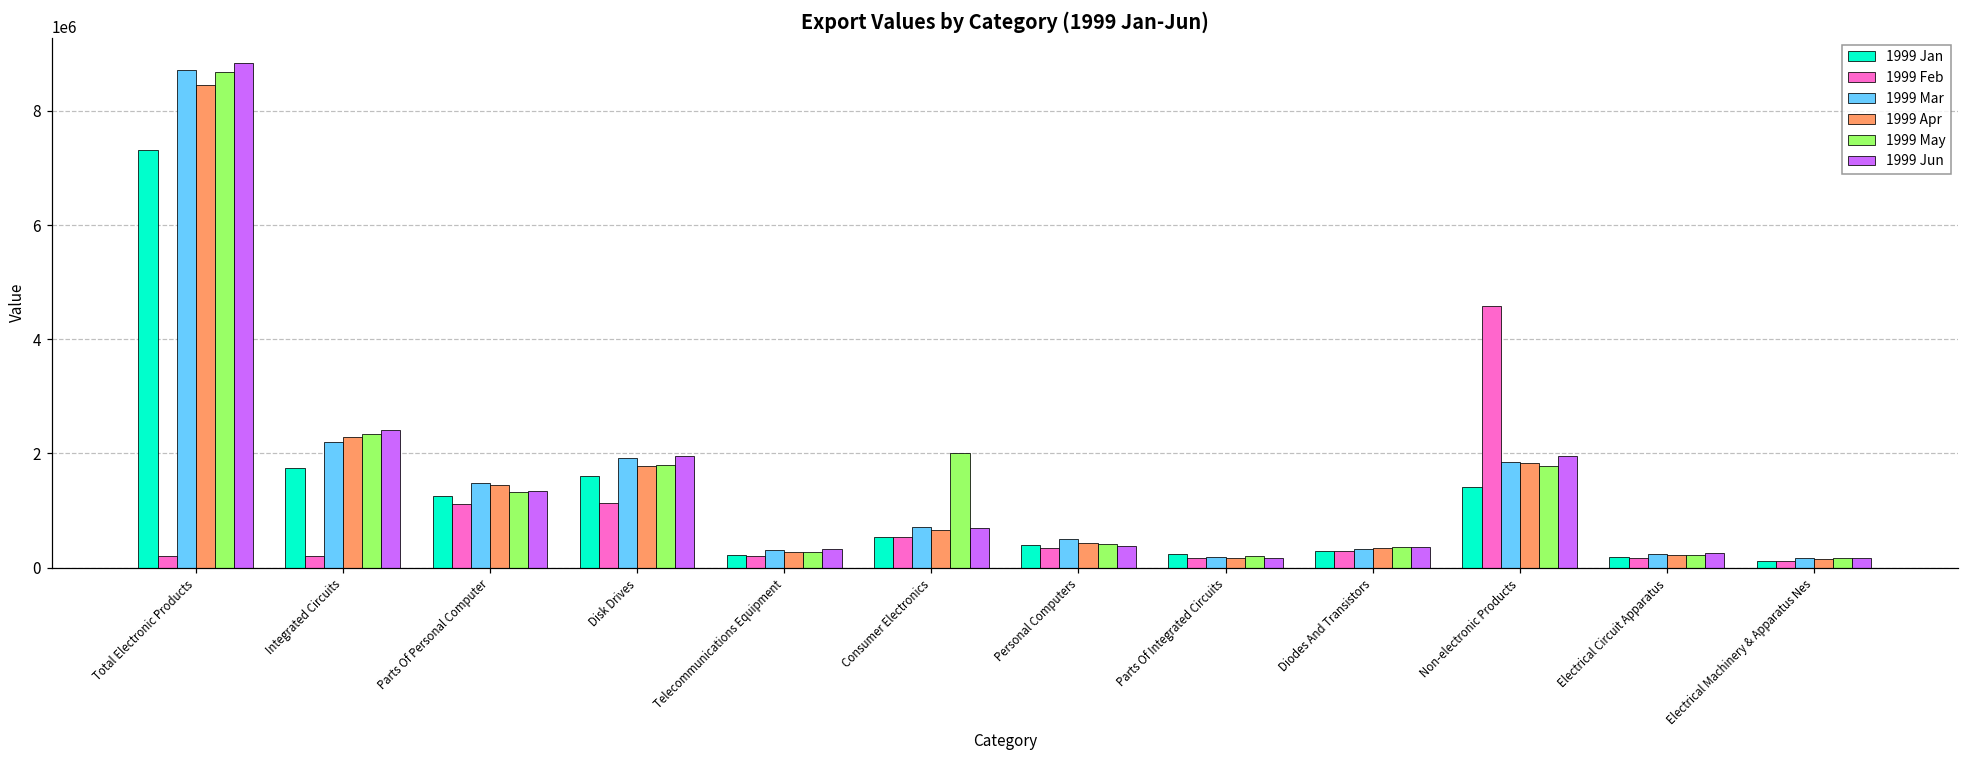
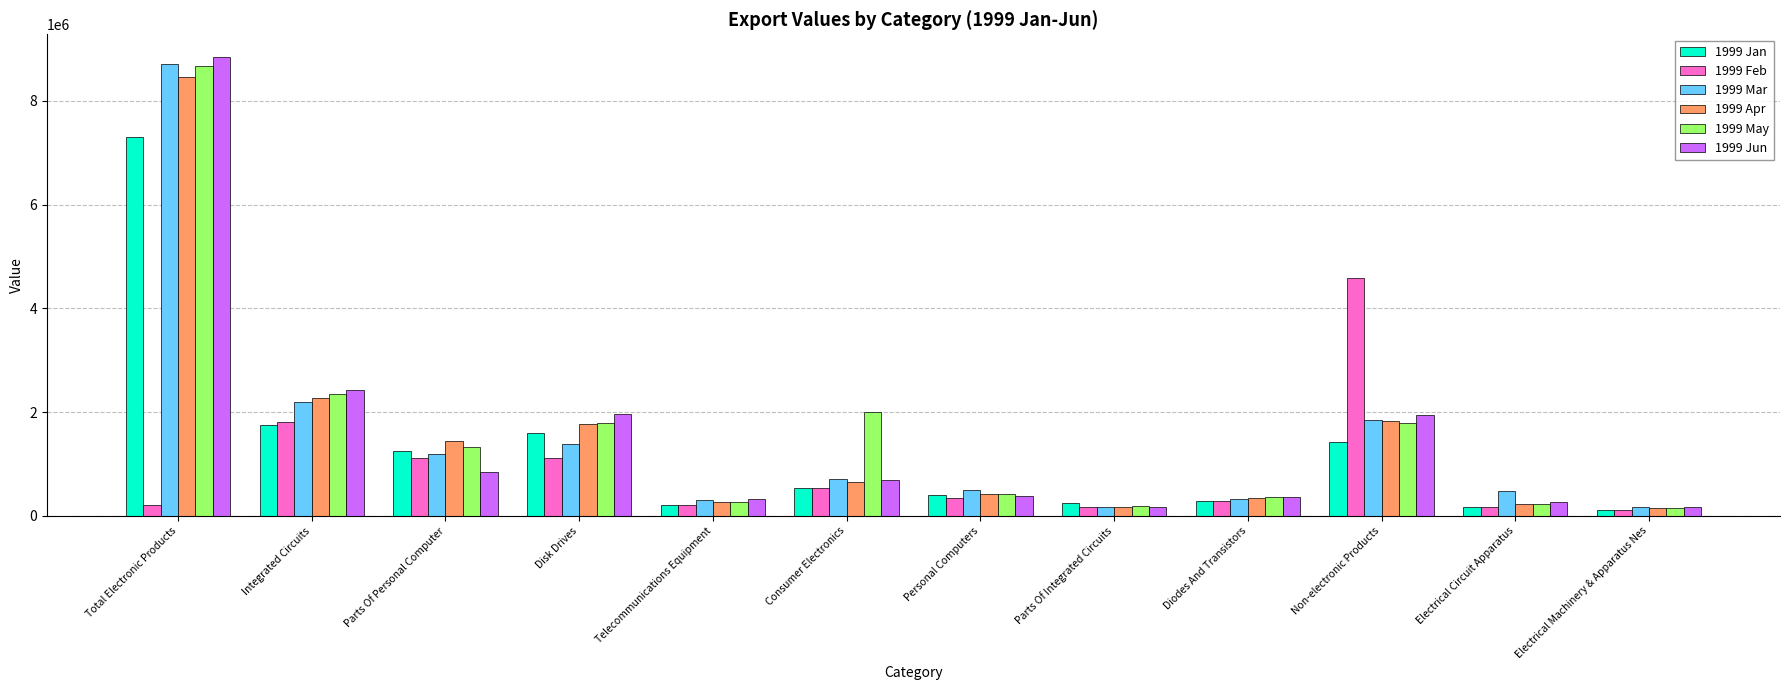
1999 Feb, Integrated Circuits: 200000 -> 1800000
1999 Mar, Parts Of Personal Computer: 1500000 -> 1200000
1999 Jun, Parts Of Personal Computer: 1300000 -> 800000
1999 Mar, Disk Drives: 1900000 -> 1400000
1999 Mar, Electrical Circuit Apparatus: 200000 -> 500000
